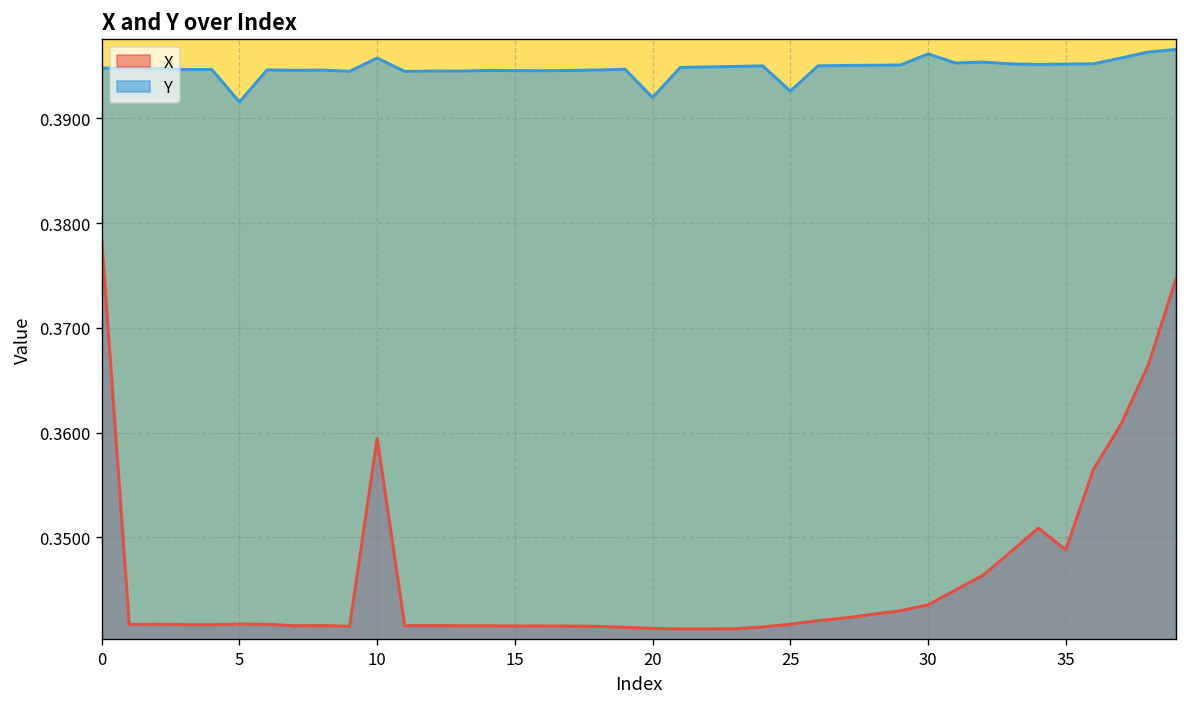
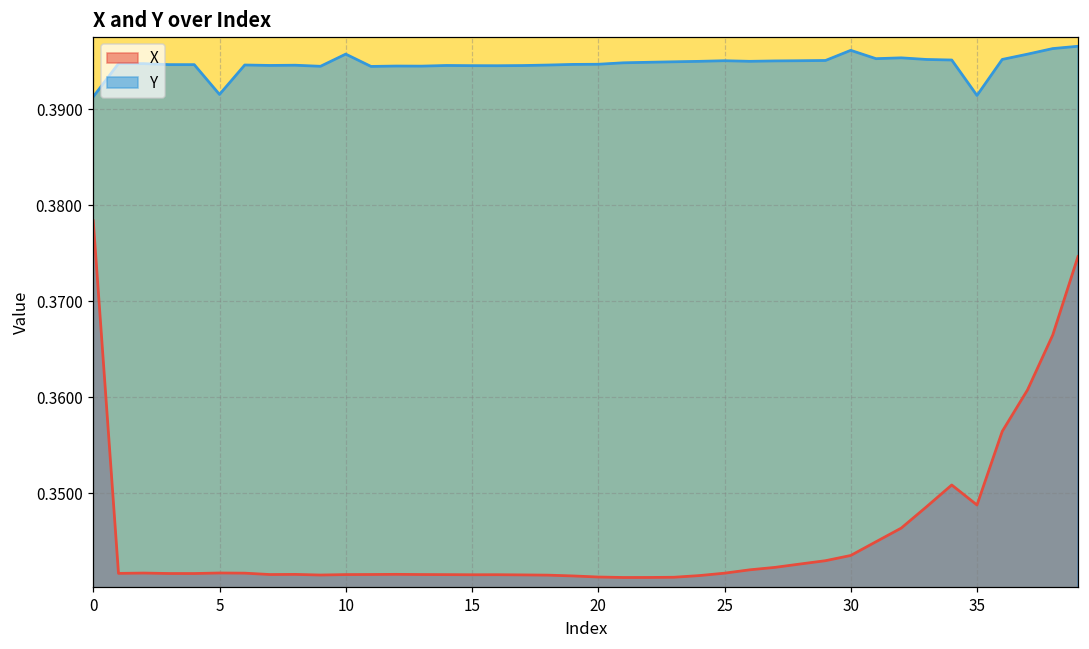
Y, 0: 0.395 -> 0.391
X, 10: 0.359 -> 0.342
Y, 20: 0.392 -> 0.395
Y, 25: 0.393 -> 0.395
Y, 35: 0.395 -> 0.391
